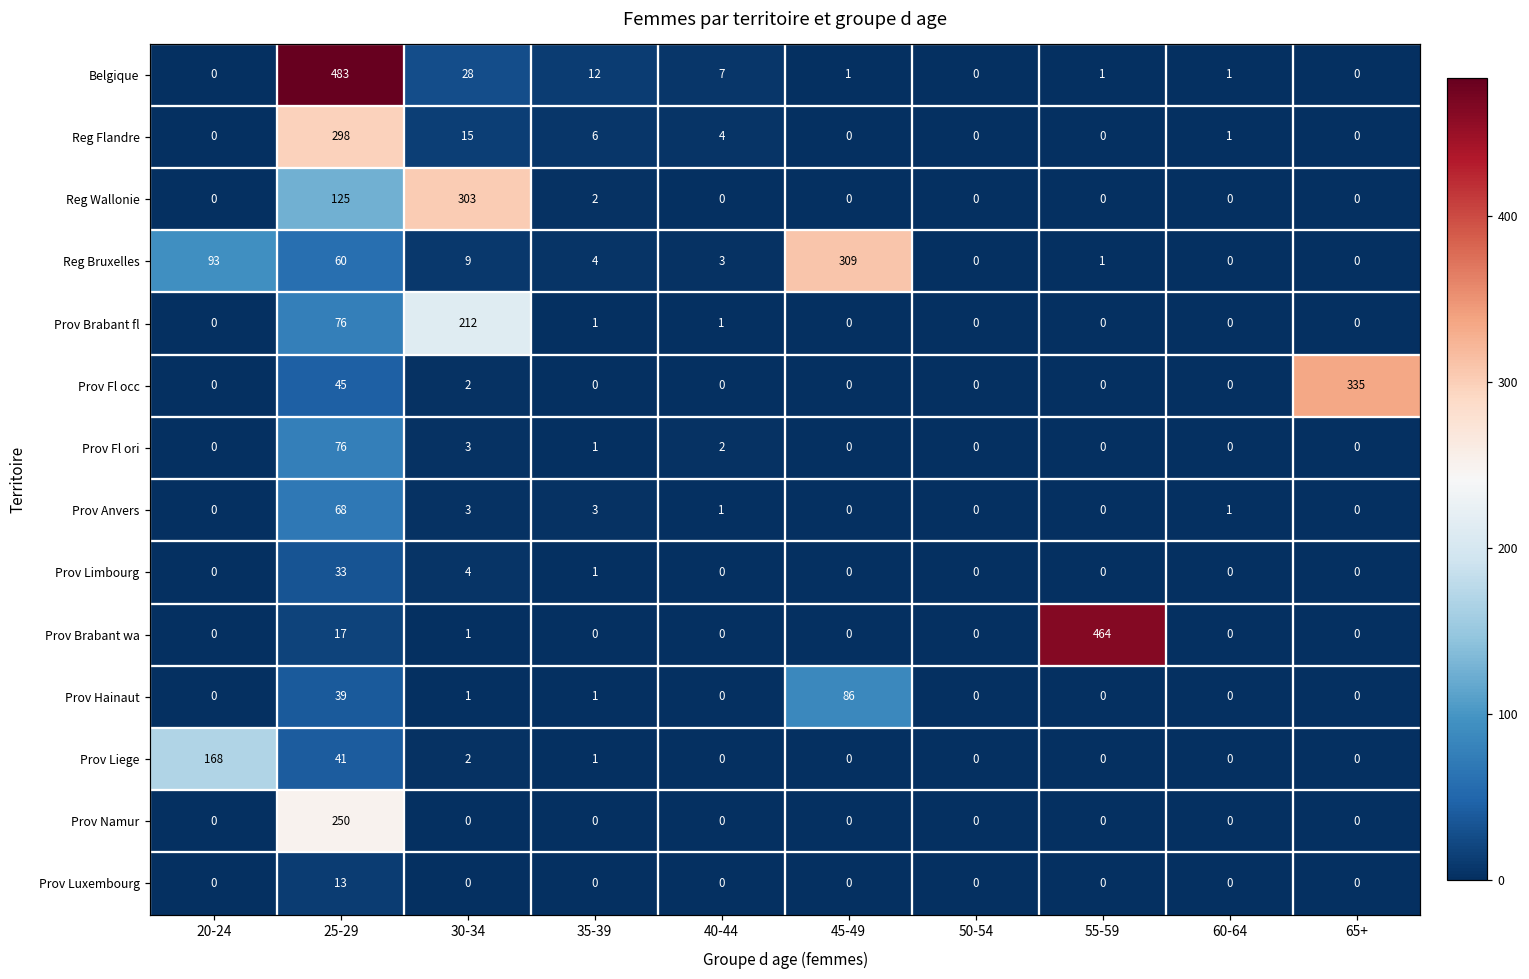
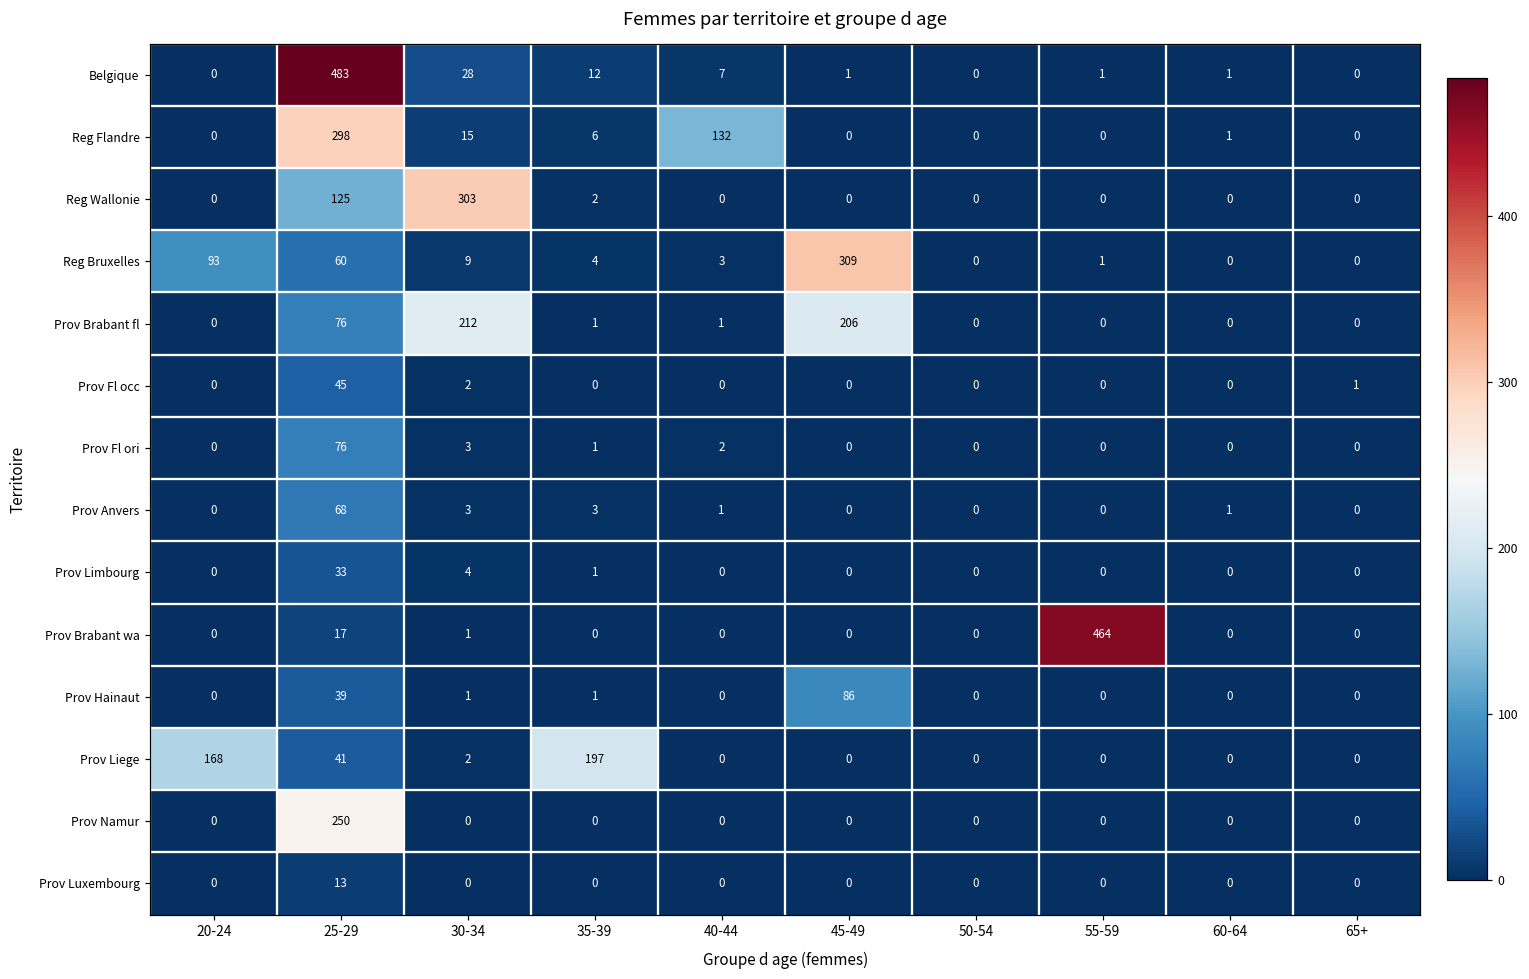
Reg Flandre, 40-44: 4 -> 132
Prov Brabant fl, 45-49: 0 -> 206
Prov Fl occ, 65+: 335 -> 1
Prov Liege, 35-39: 1 -> 197
